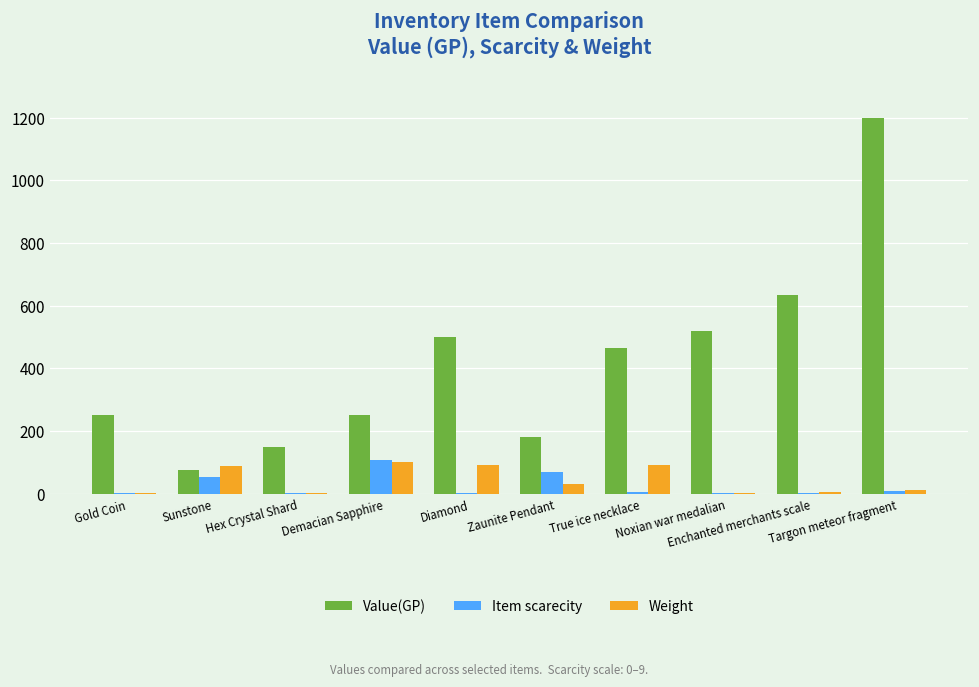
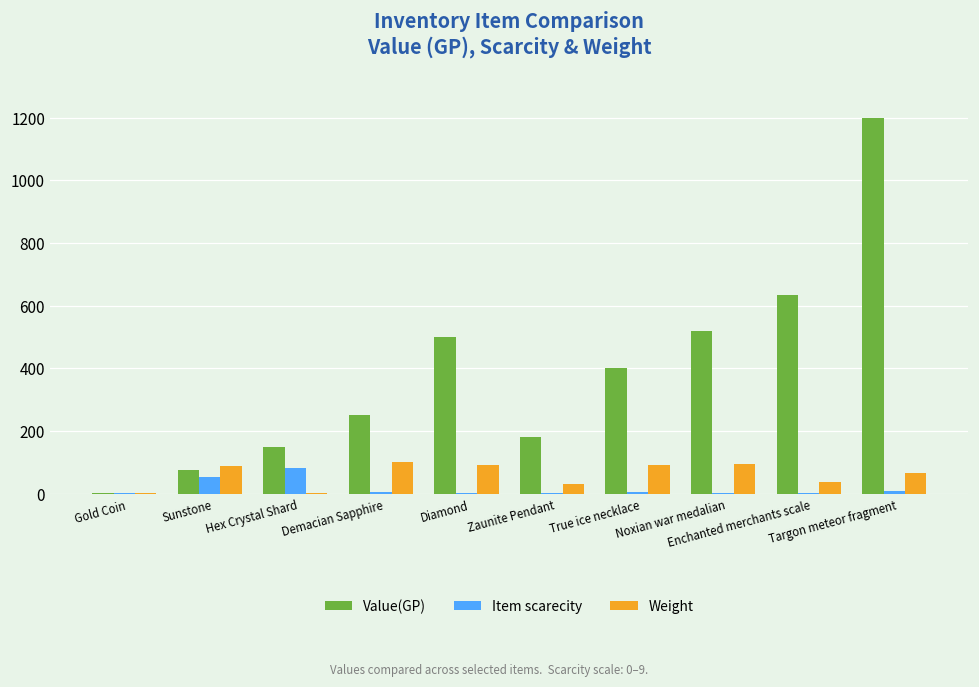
Value(GP), Gold Coin: 250 -> 0
Item scarecity, Hex Crystal Shard: 0 -> 80
Item scarecity, Demacian Sapphire: 110 -> 0
Item scarecity, Zaunite Pendant: 70 -> 0
Value(GP), True ice necklace: 460 -> 400
Weight, Noxian war medalian: 0 -> 100
Weight, Enchanted merchants scale: 0 -> 40
Weight, Targon meteor fragment: 10 -> 70
